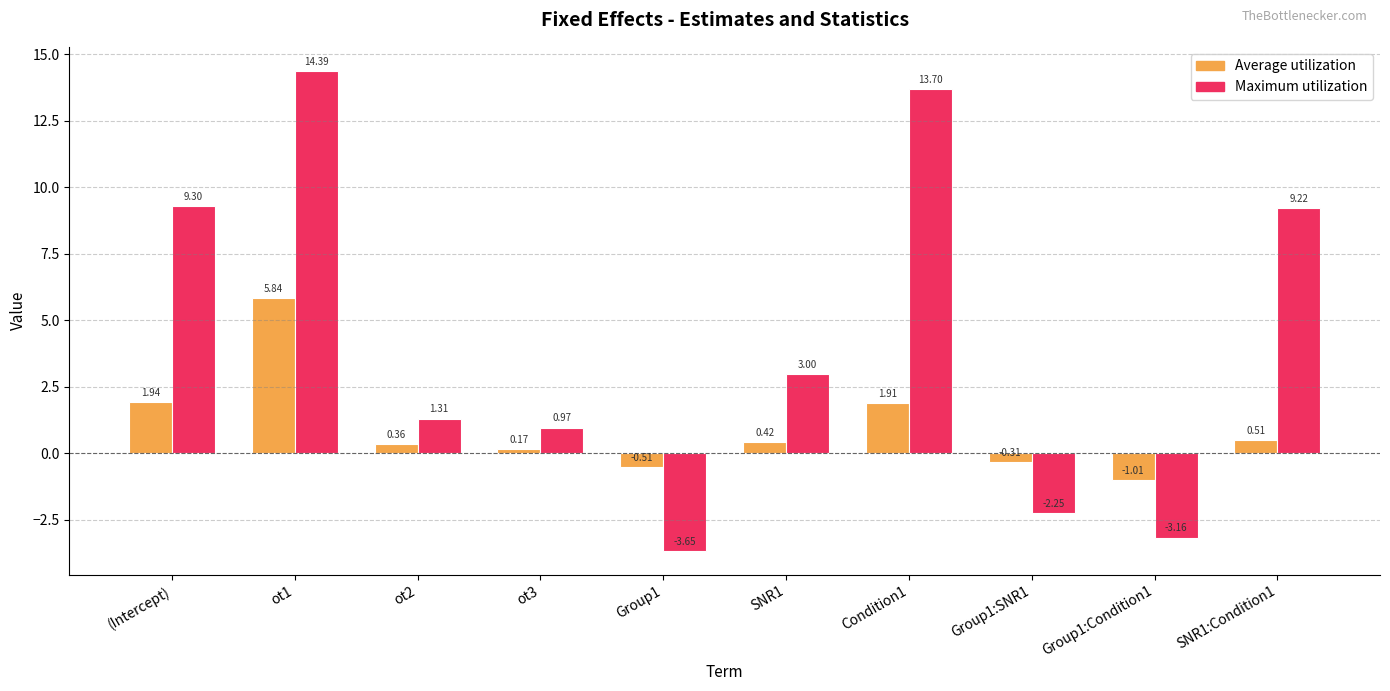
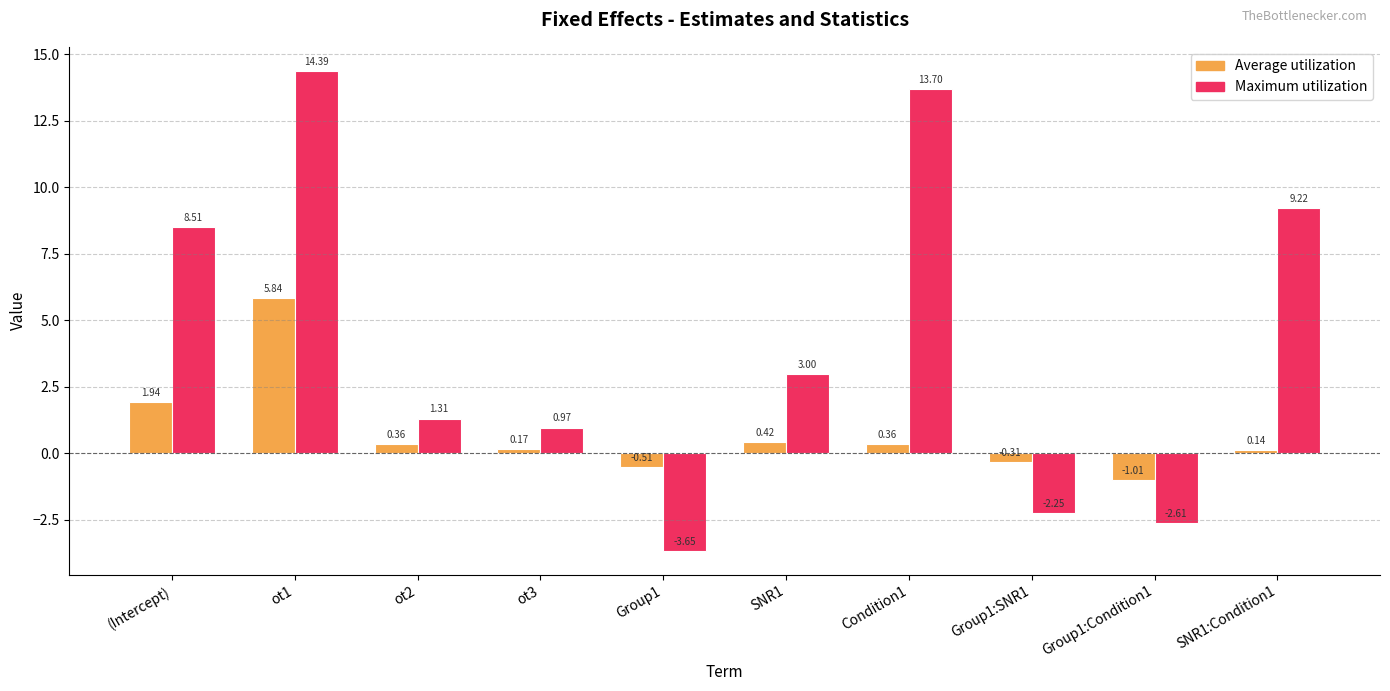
Maximum utilization, (Intercept): 9.30 -> 8.51
Average utilization, Condition1: 1.91 -> 0.36
Maximum utilization, Group1:Condition1: -3.16 -> -2.61
Average utilization, SNR1:Condition1: 0.51 -> 0.14
